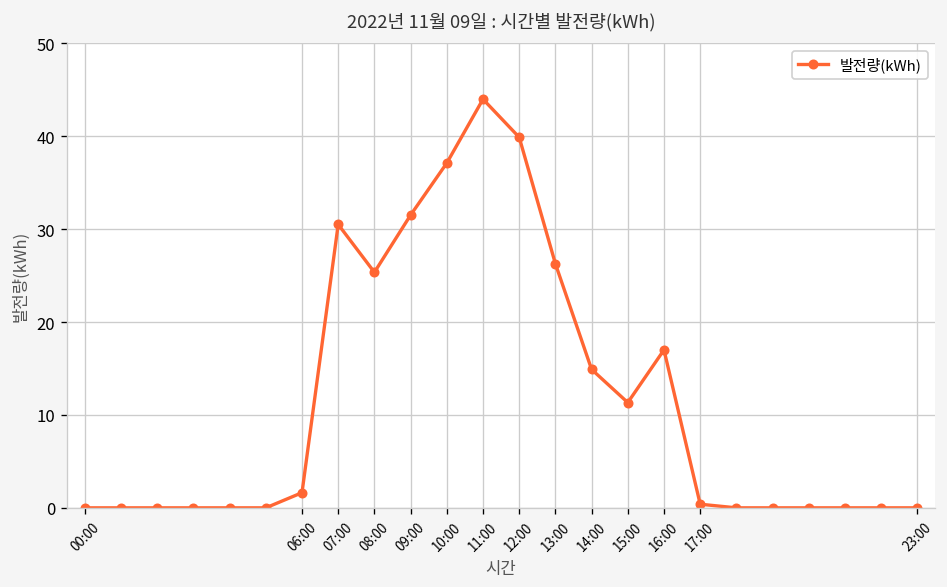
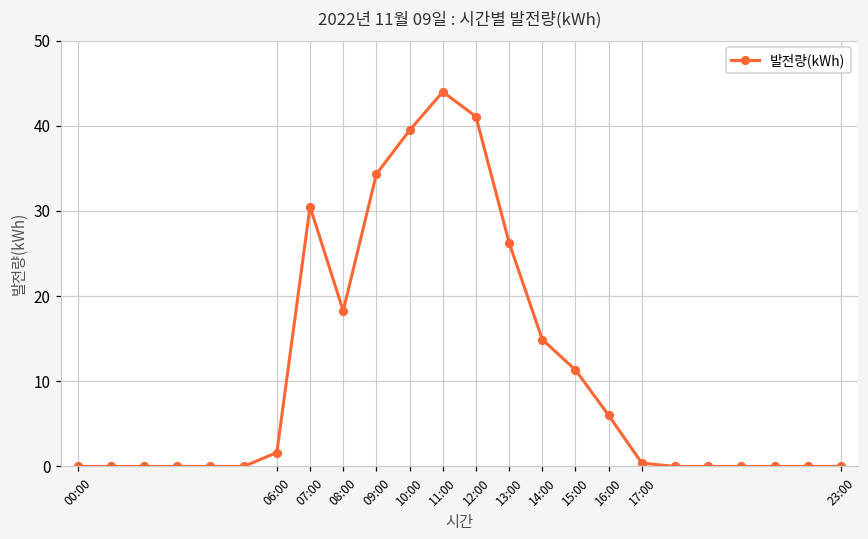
08:00: 25 -> 18
09:00: 32 -> 34
10:00: 37 -> 39
12:00: 40 -> 41
16:00: 17 -> 6
